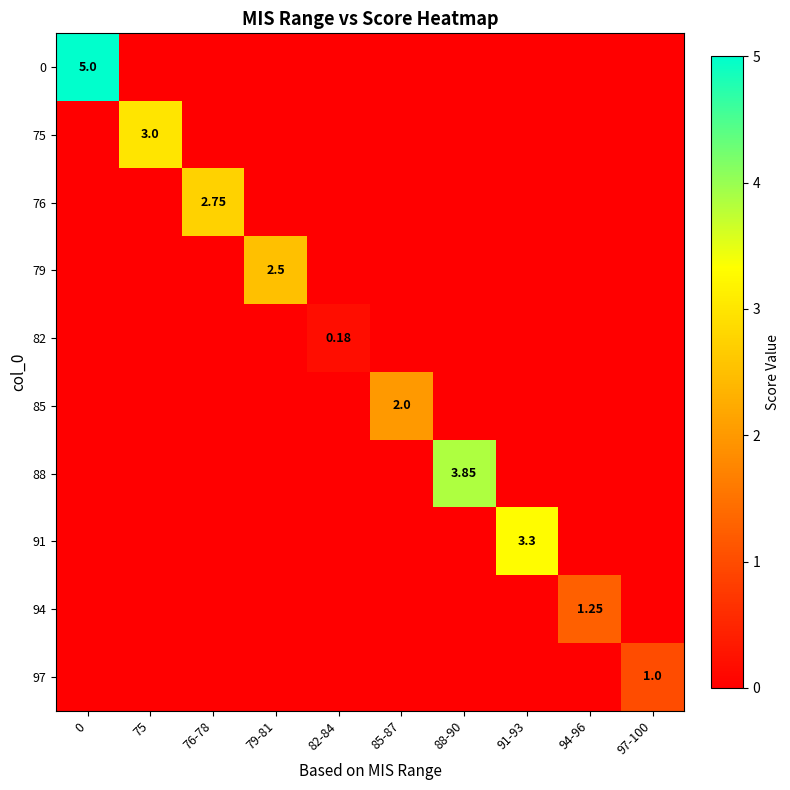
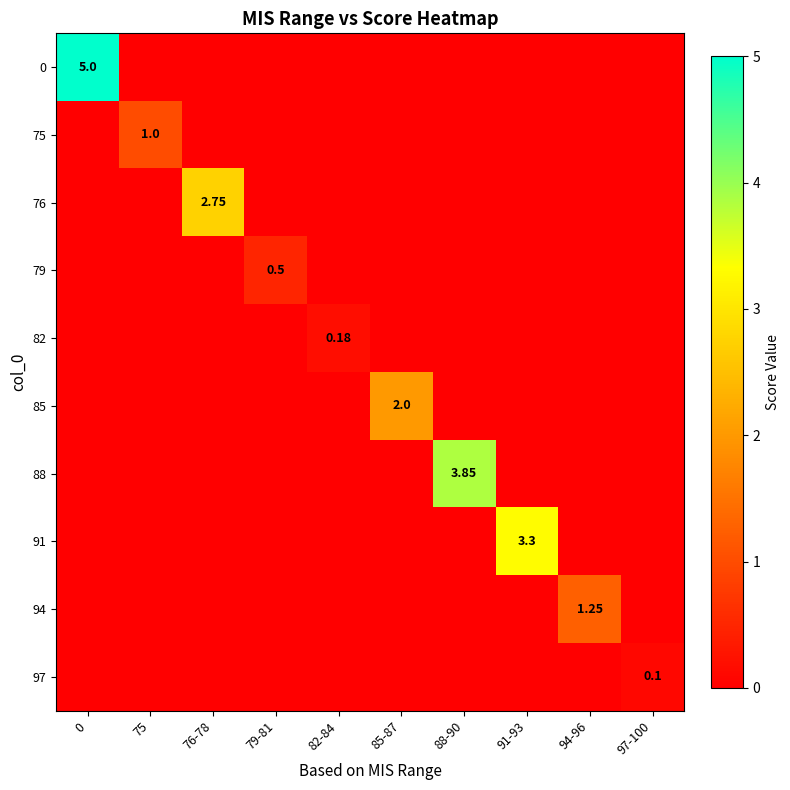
75, 75: 3.0 -> 1.0
79, 79-81: 2.5 -> 0.5
97, 97-100: 1.0 -> 0.1
